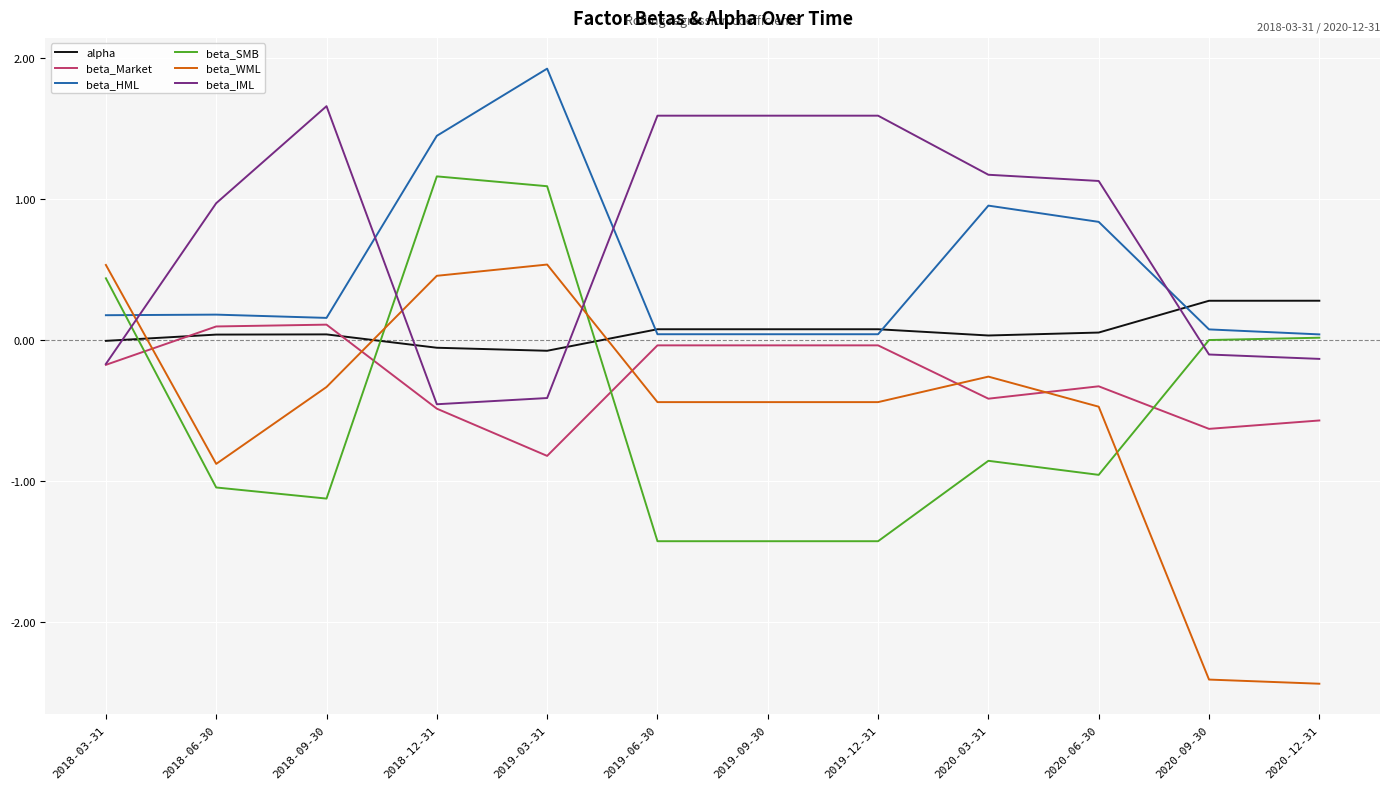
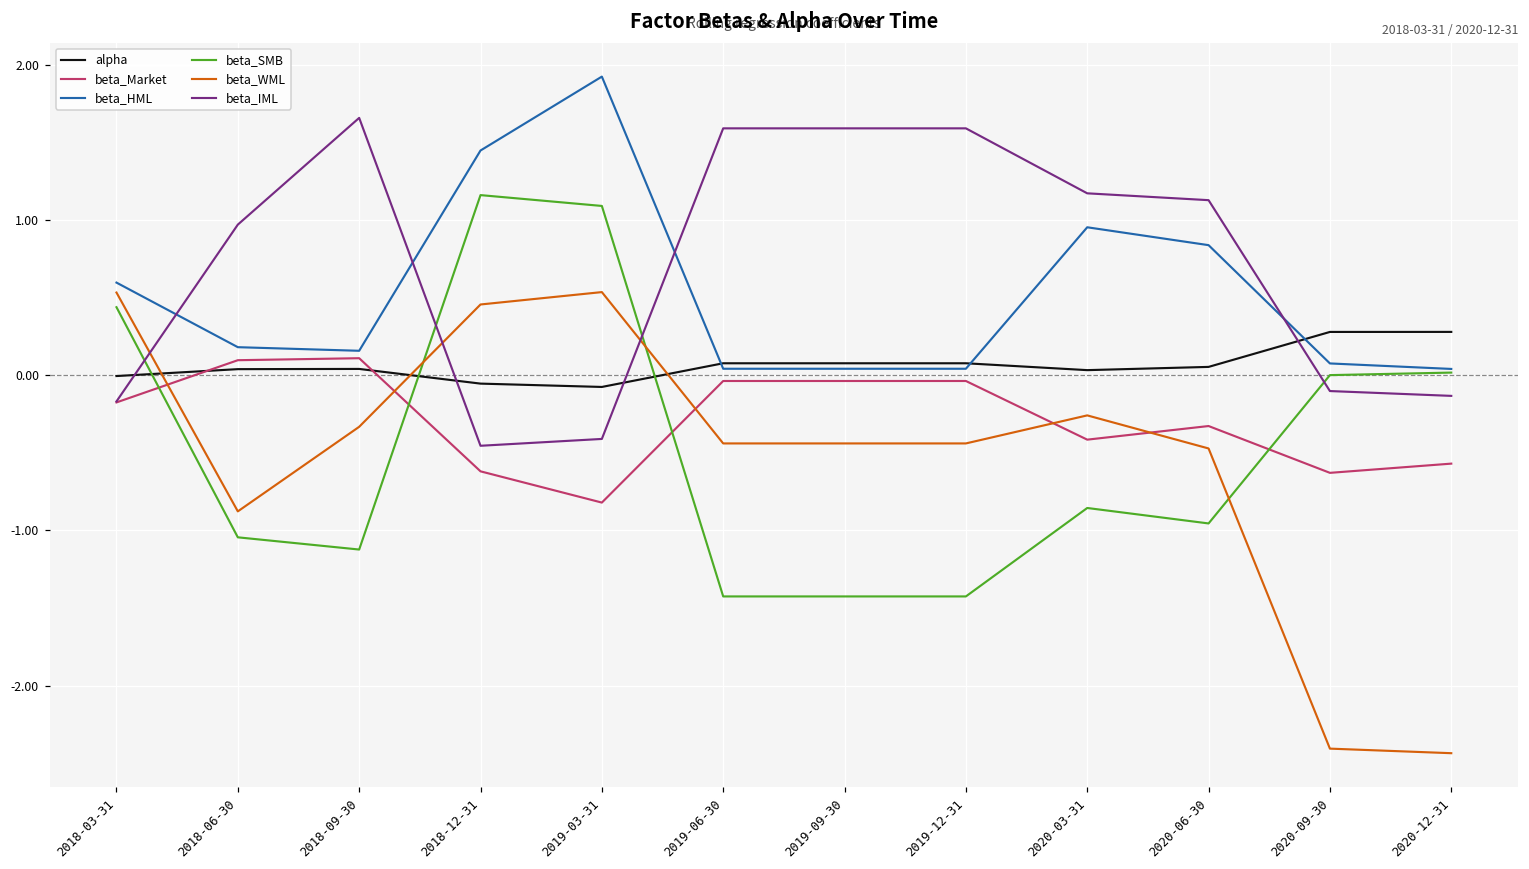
beta_HML, 2018-03-31: 0.18 -> 0.60
beta_Market, 2018-12-31: -0.49 -> -0.62
